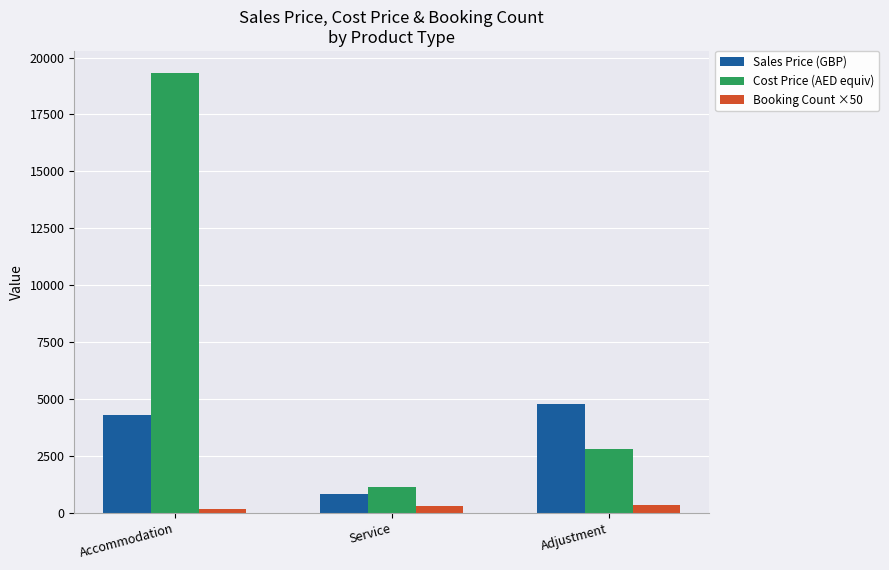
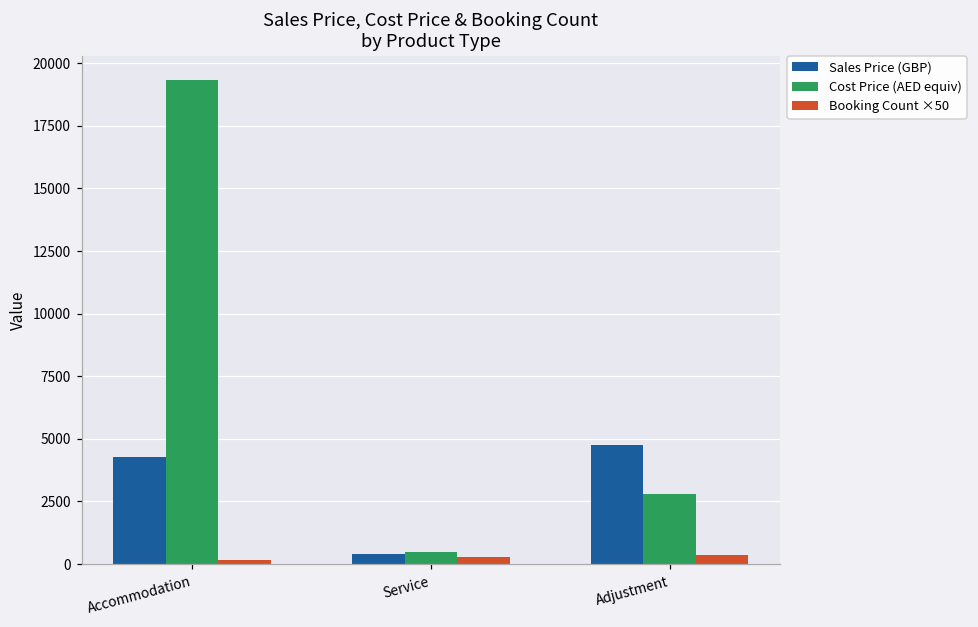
Sales Price (GBP), Service: 800 -> 400
Cost Price (AED equiv), Service: 1100 -> 500
